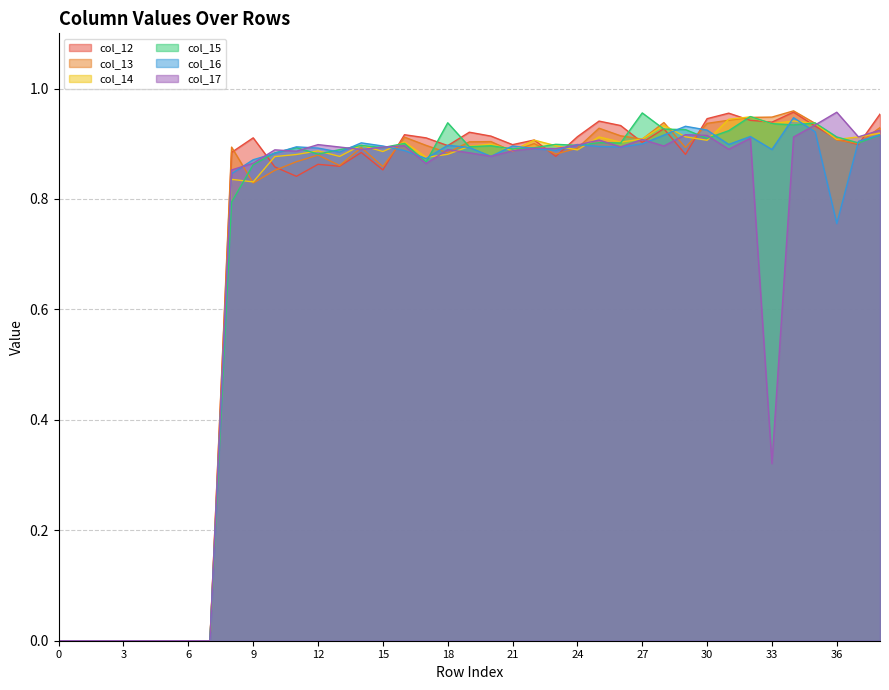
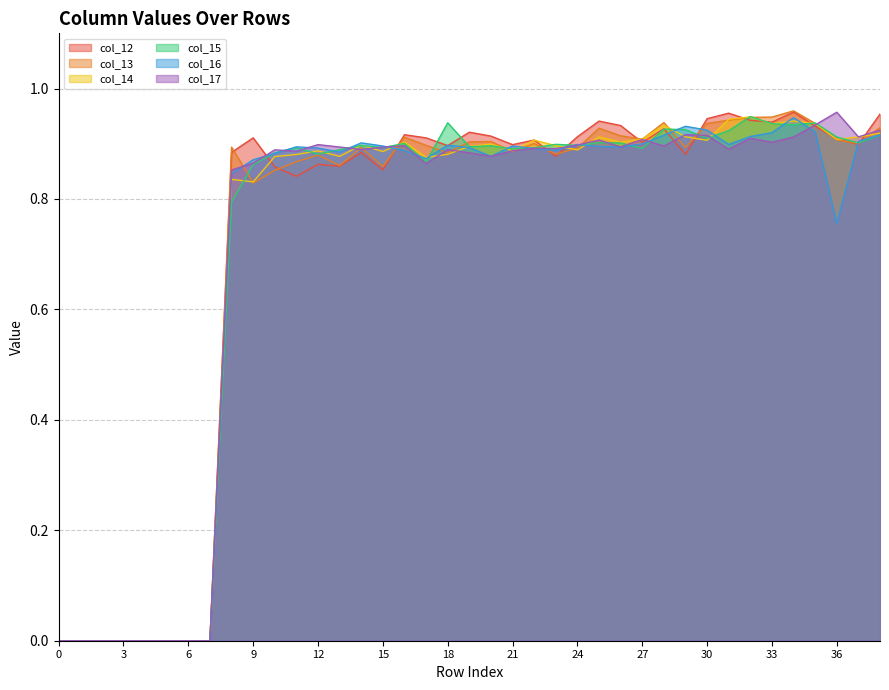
col_15, 27: 0.96 -> 0.89
col_16, 33: 0.89 -> 0.92
col_17, 33: 0.32 -> 0.90
